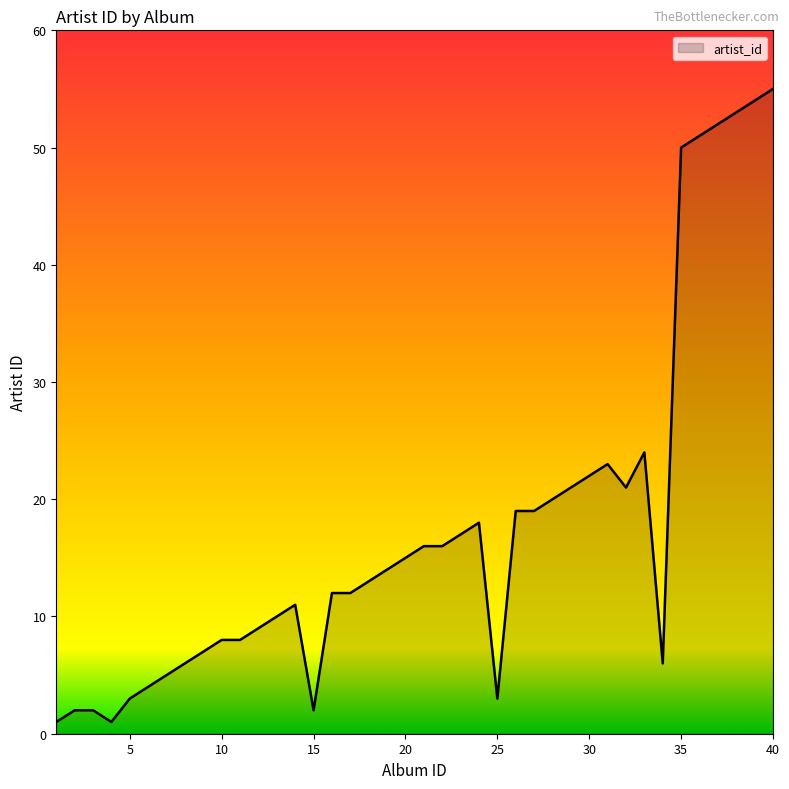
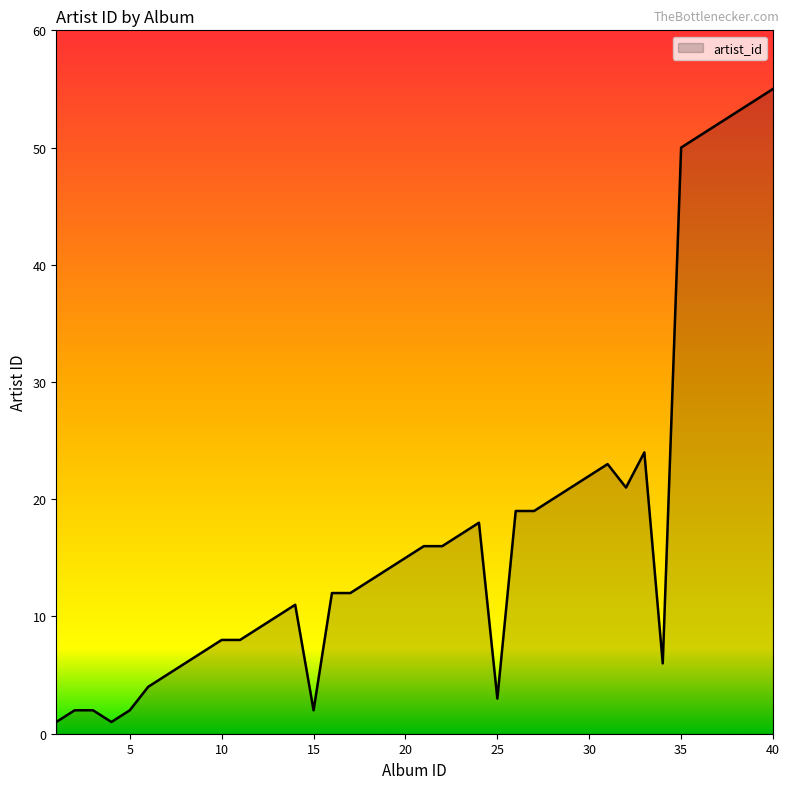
5: 3 -> 2
